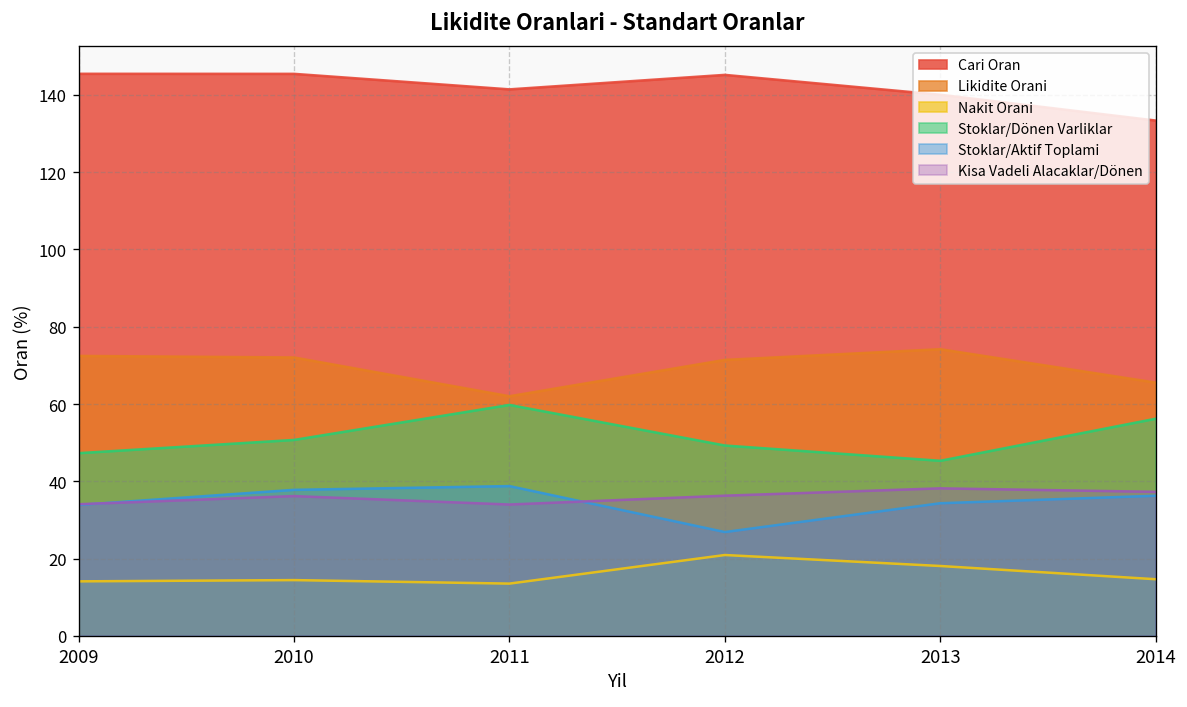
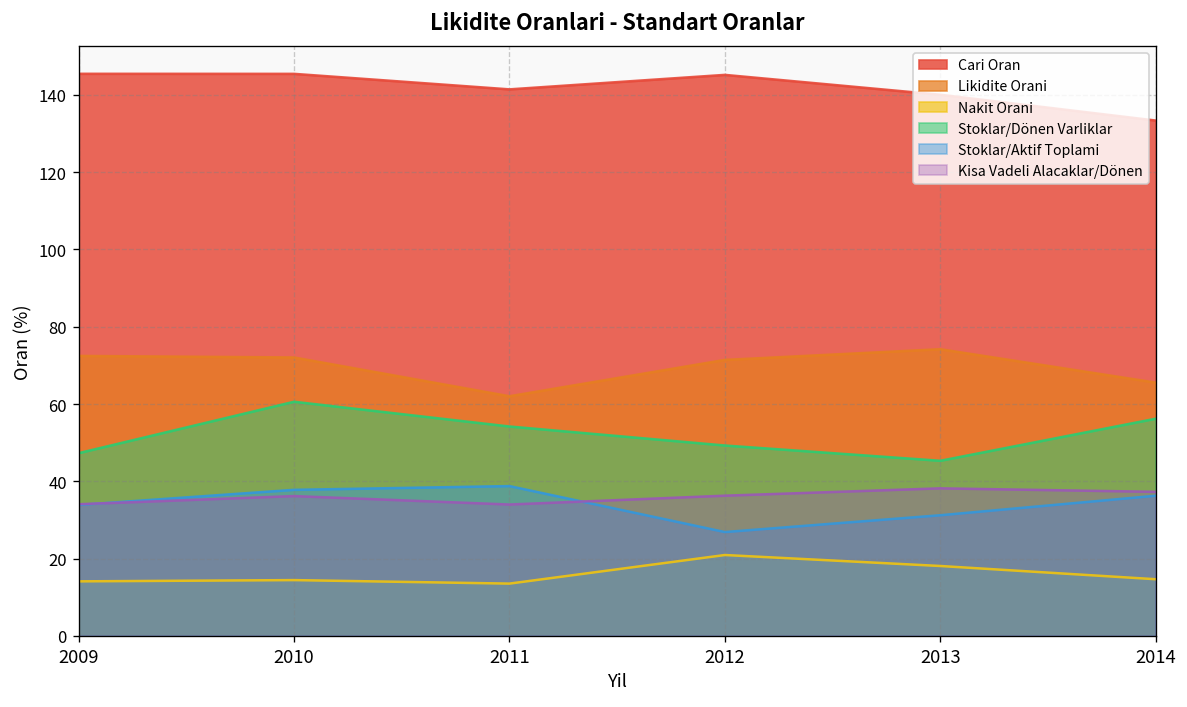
Stoklar/Dönen Varliklar, 2010: 51 -> 61
Stoklar/Dönen Varliklar, 2011: 60 -> 54
Stoklar/Aktif Toplami, 2013: 34 -> 31
